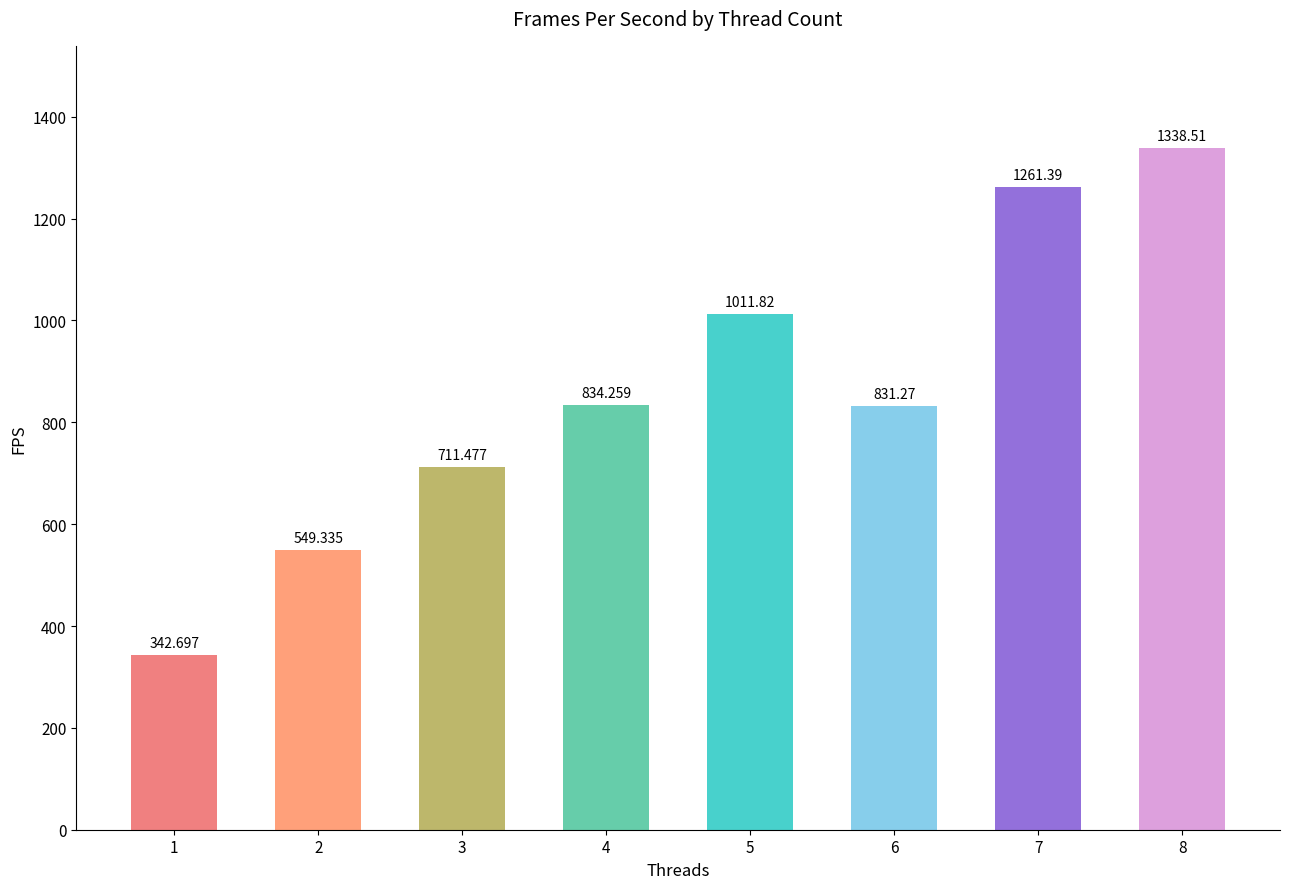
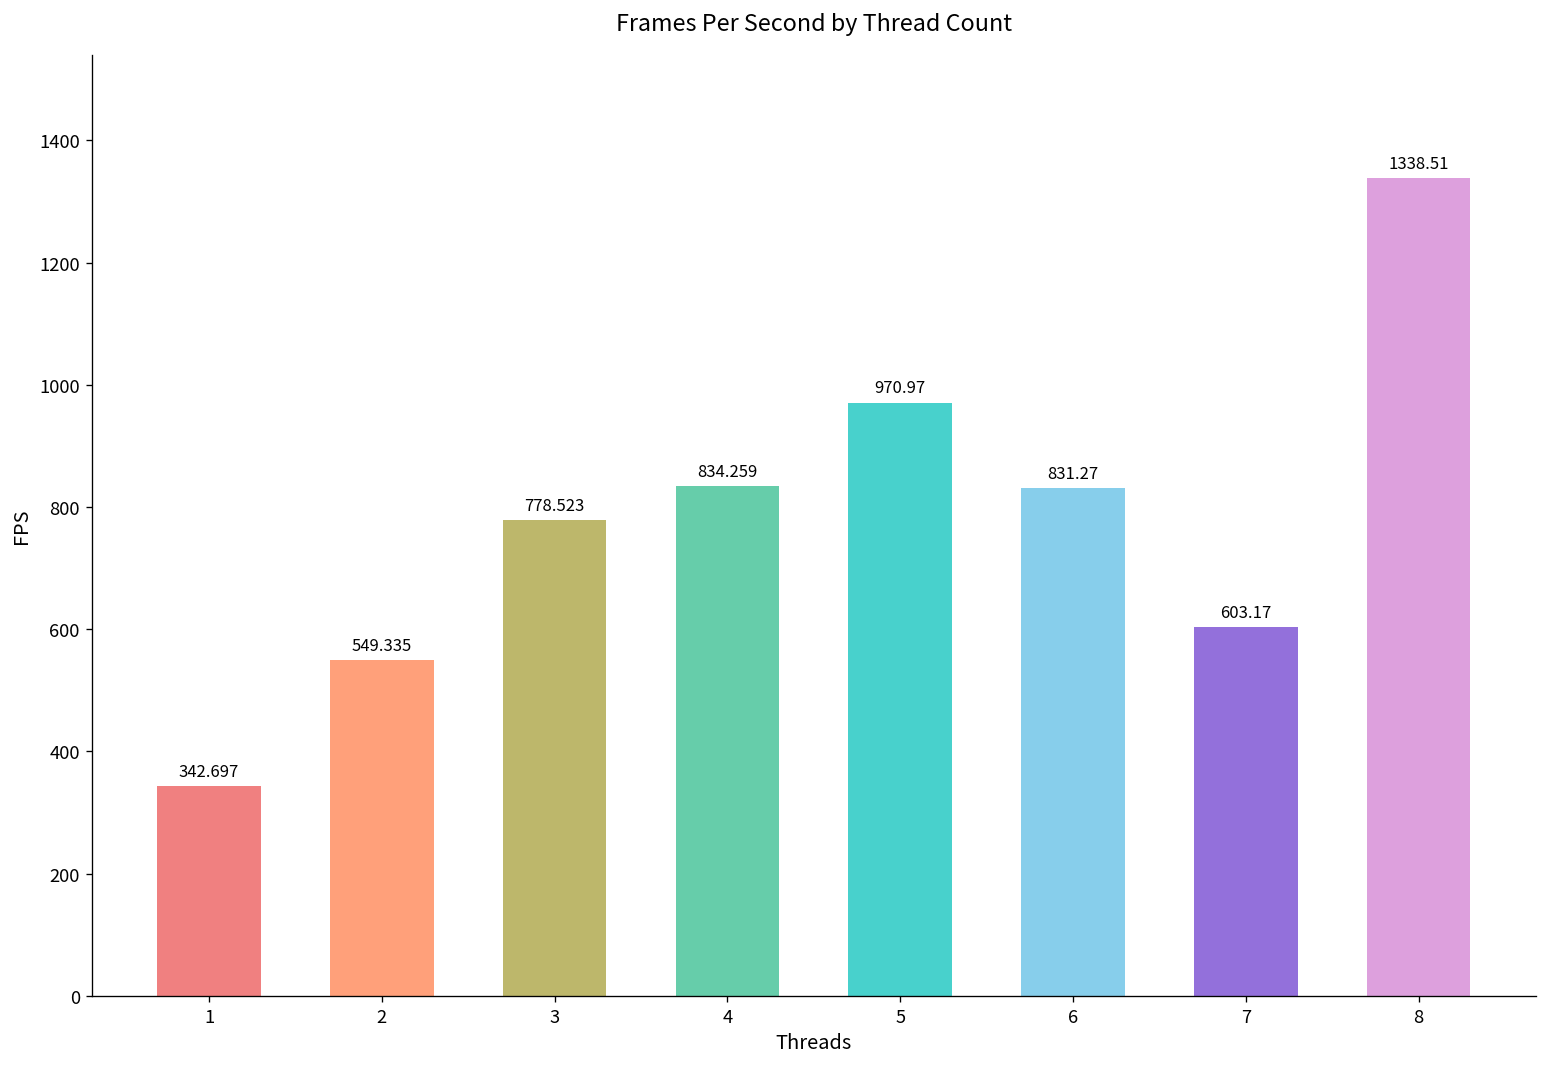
3: 711.477 -> 778.523
5: 1011.82 -> 970.97
7: 1261.39 -> 603.17
